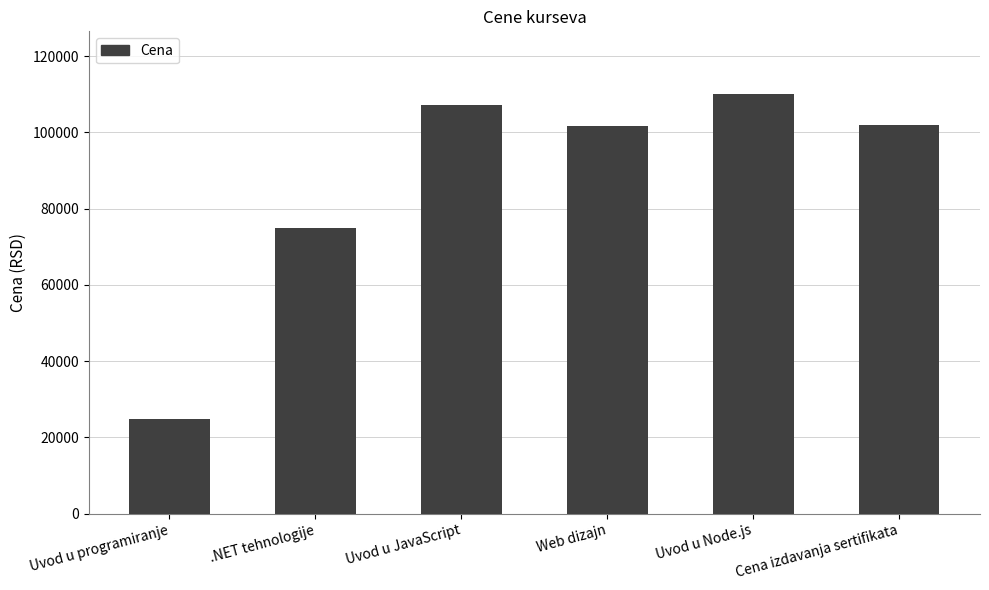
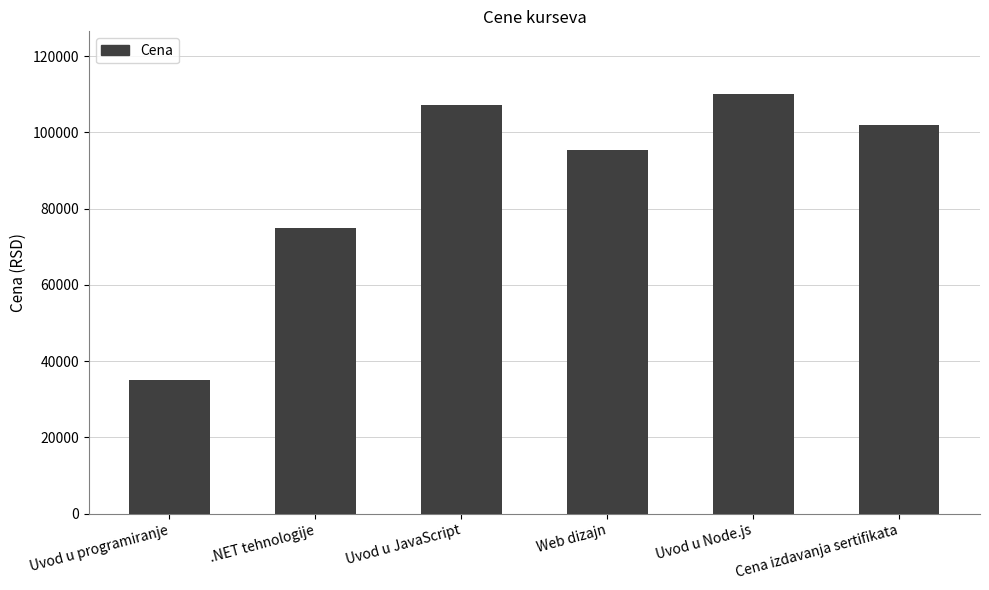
Uvod u programiranje: 25000 -> 35000
Web dizajn: 102000 -> 96000
